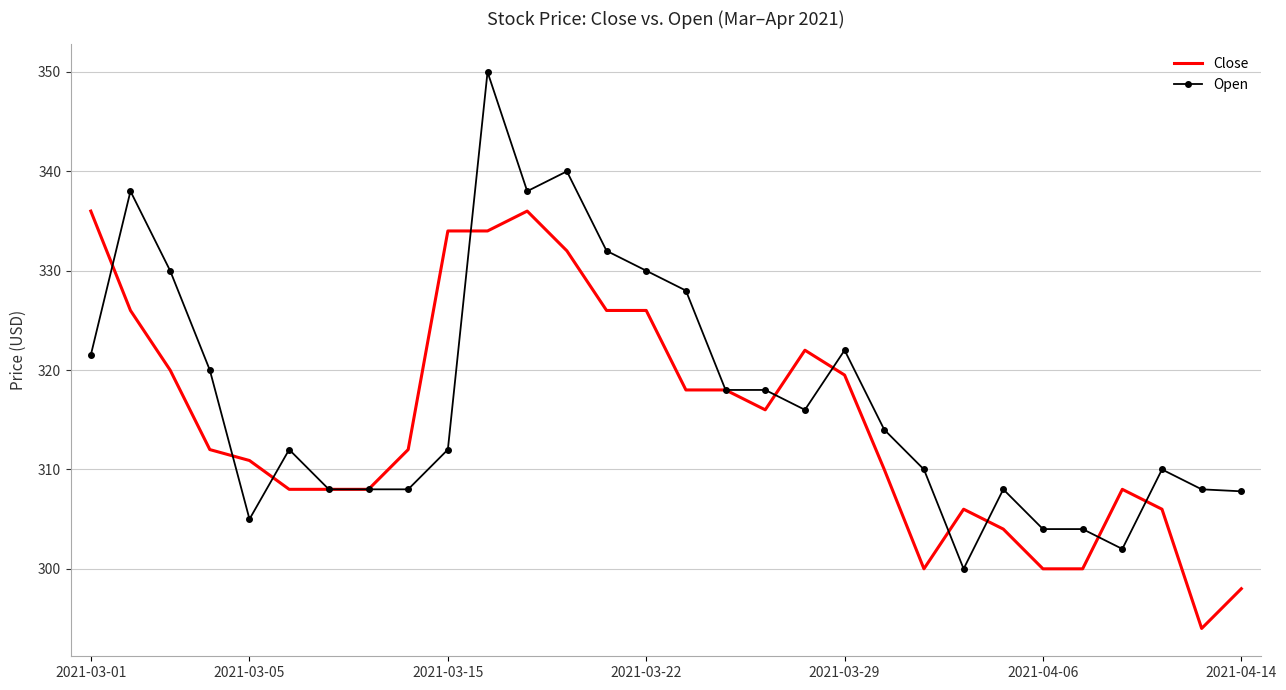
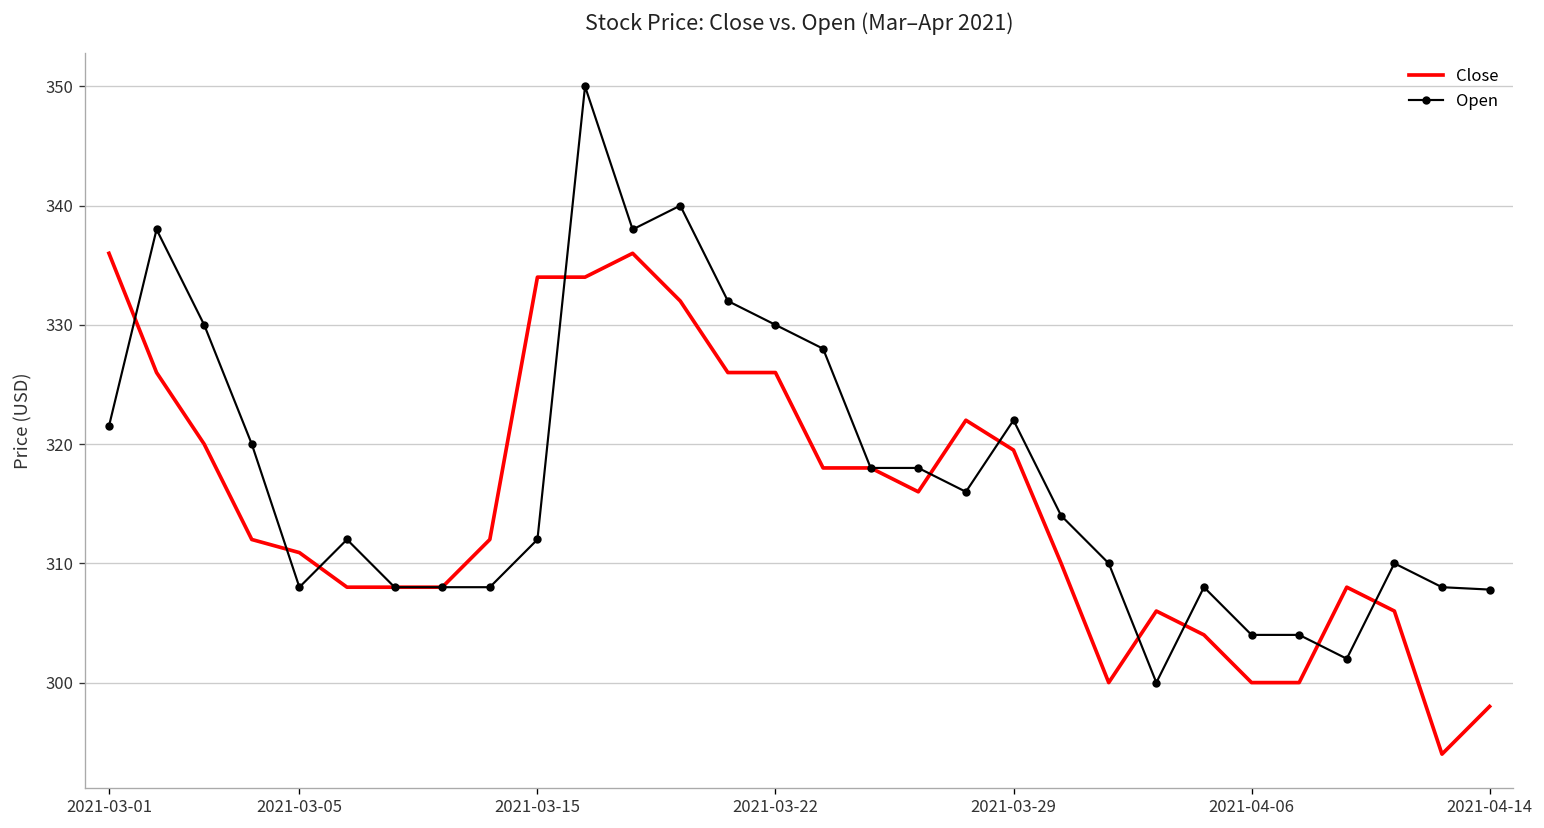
Open, 2021-03-05: 305 -> 308
